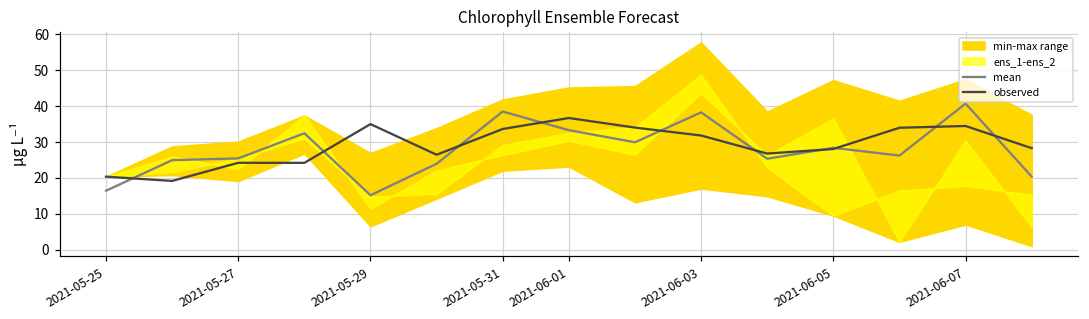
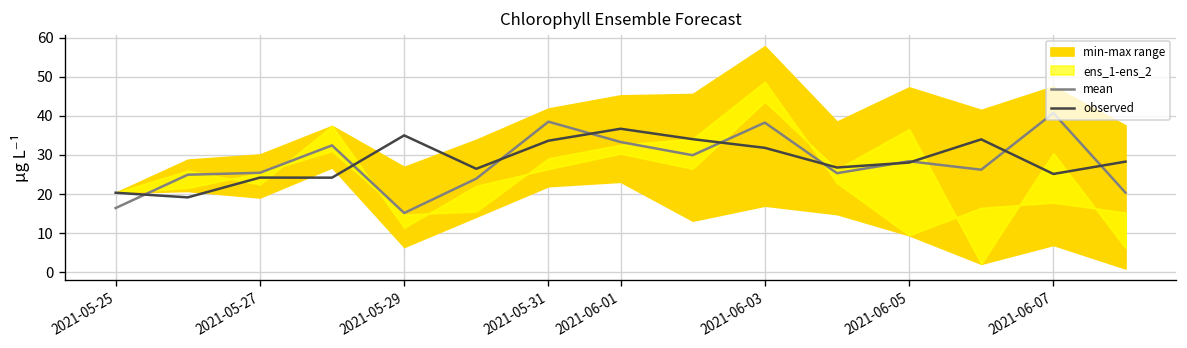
observed, 2021-06-07: 34 -> 25
